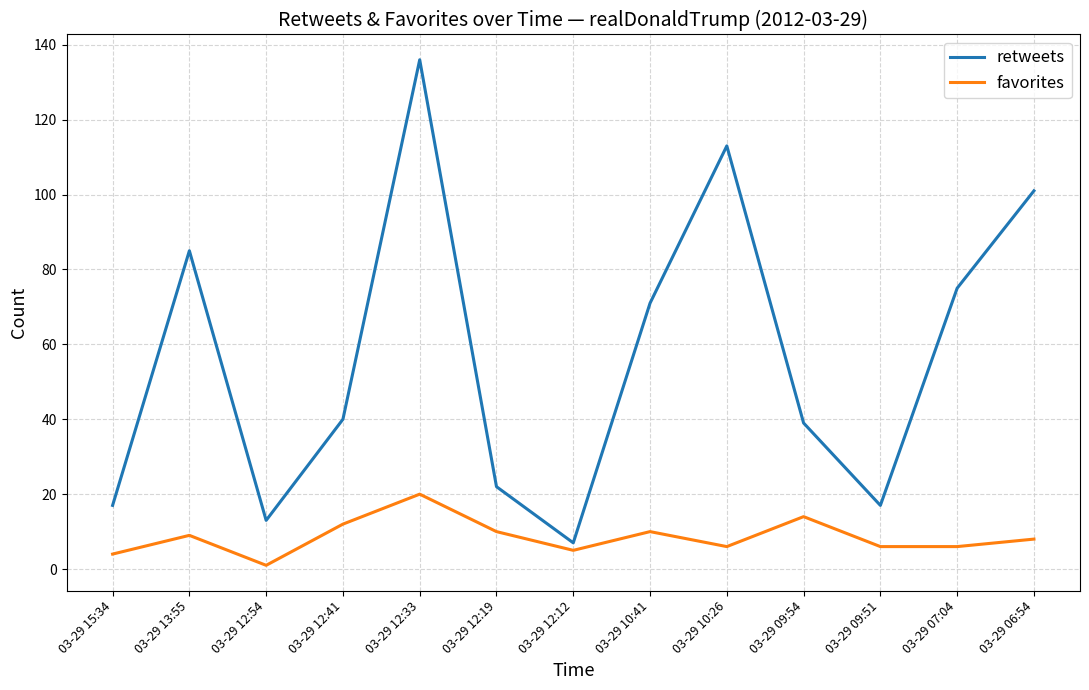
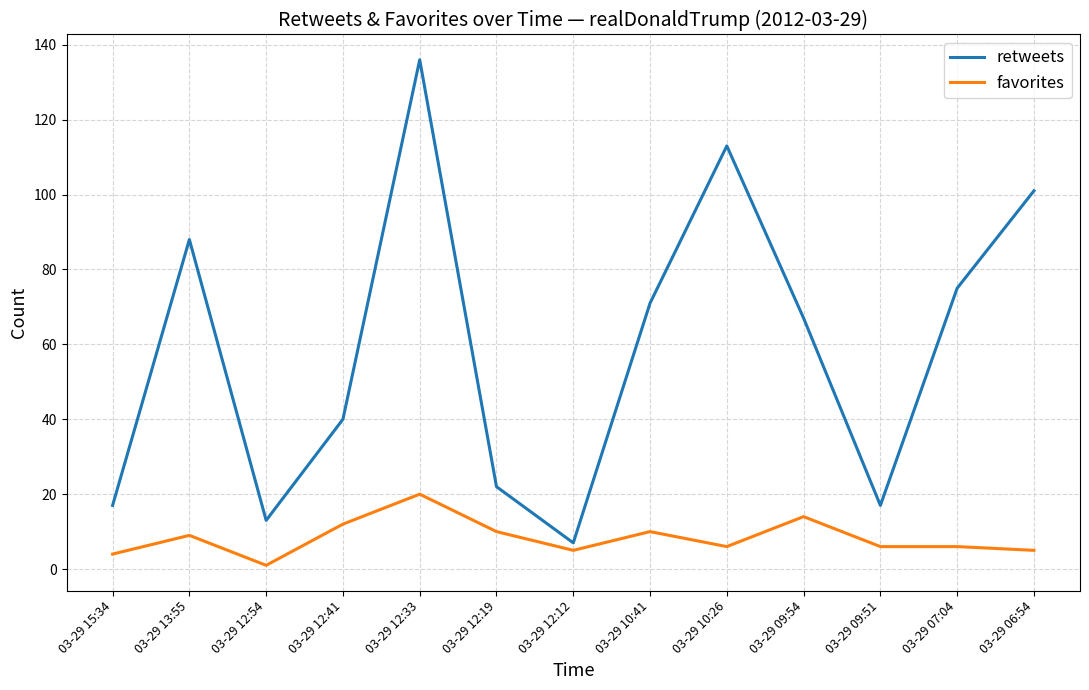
retweets, 03-29 13:55: 85 -> 88
retweets, 03-29 09:54: 39 -> 67
favorites, 03-29 06:54: 8 -> 5
